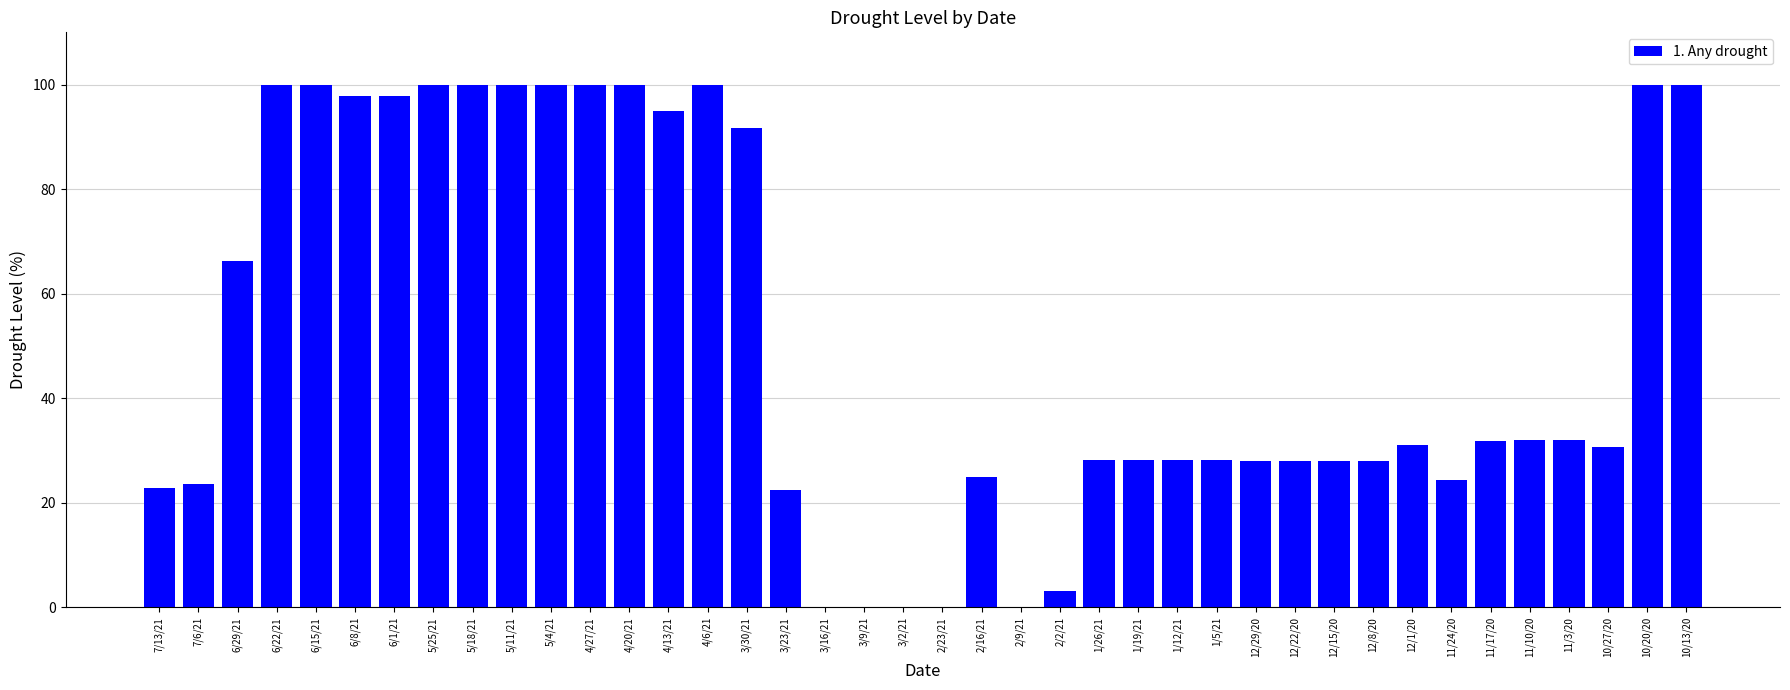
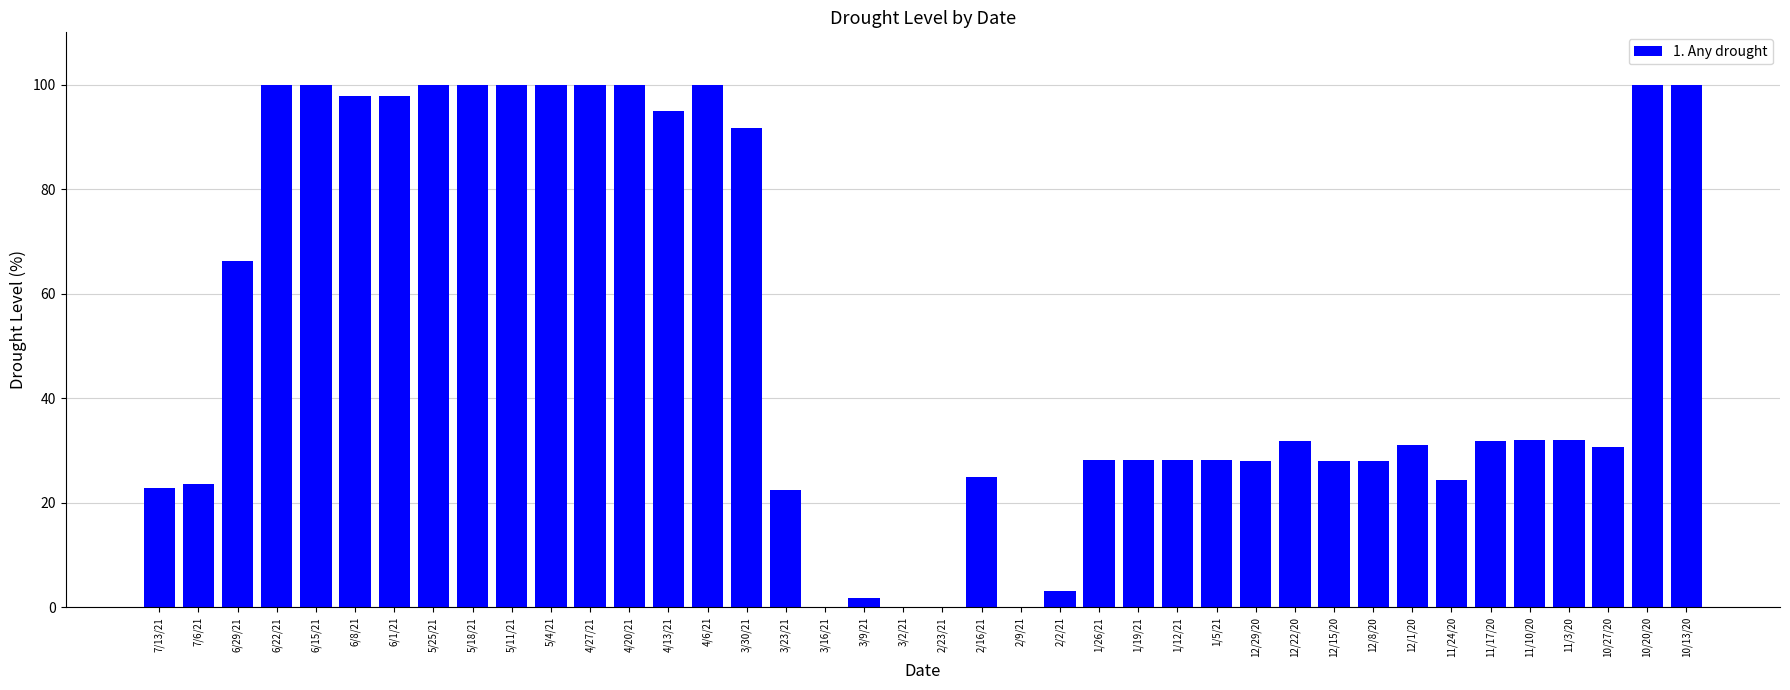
3/9/21: 0 -> 2
12/22/20: 28 -> 32
